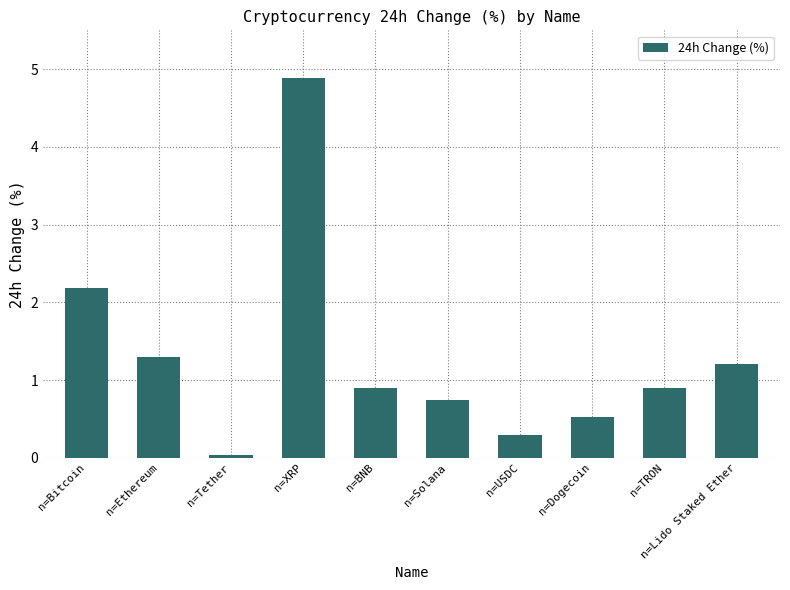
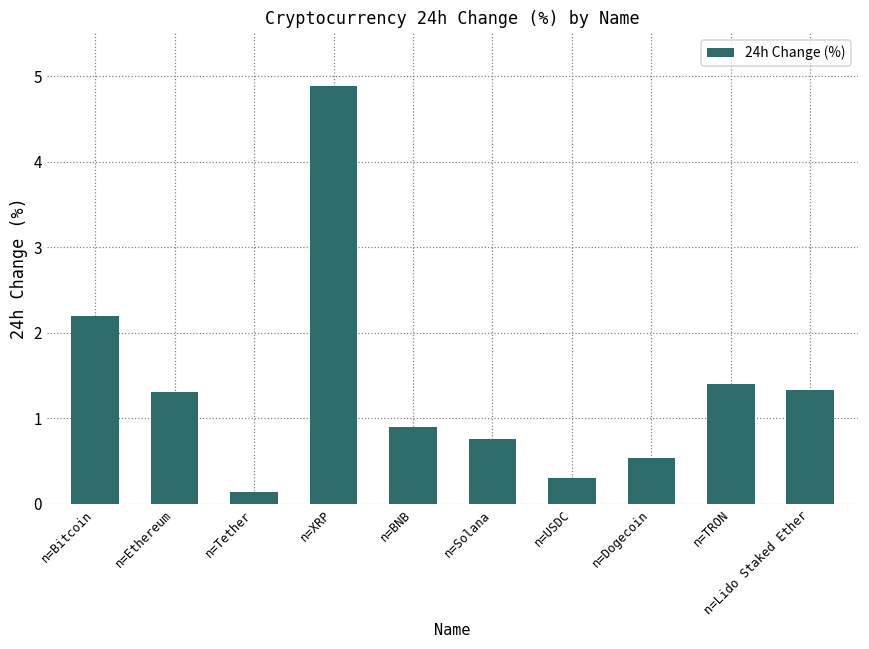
n=Tether: 0.0 -> 0.1
n=TRON: 0.9 -> 1.4
n=Lido Staked Ether: 1.2 -> 1.3
